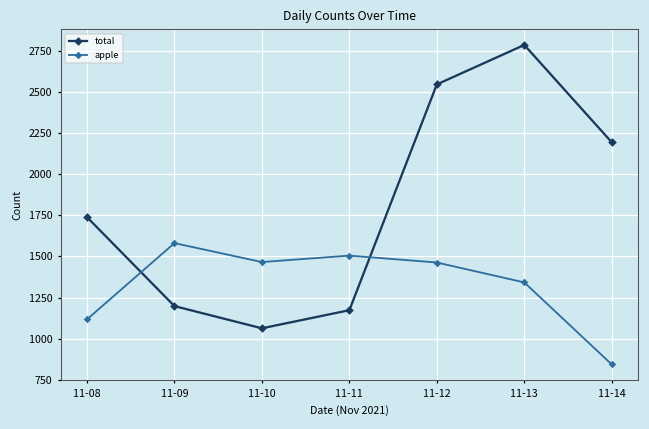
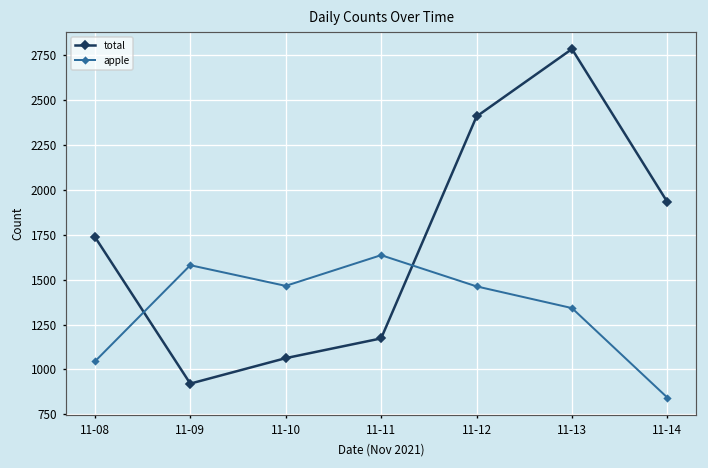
apple, 11-08: 1120 -> 1040
total, 11-09: 1200 -> 920
apple, 11-11: 1510 -> 1640
total, 11-12: 2550 -> 2410
total, 11-14: 2190 -> 1930
